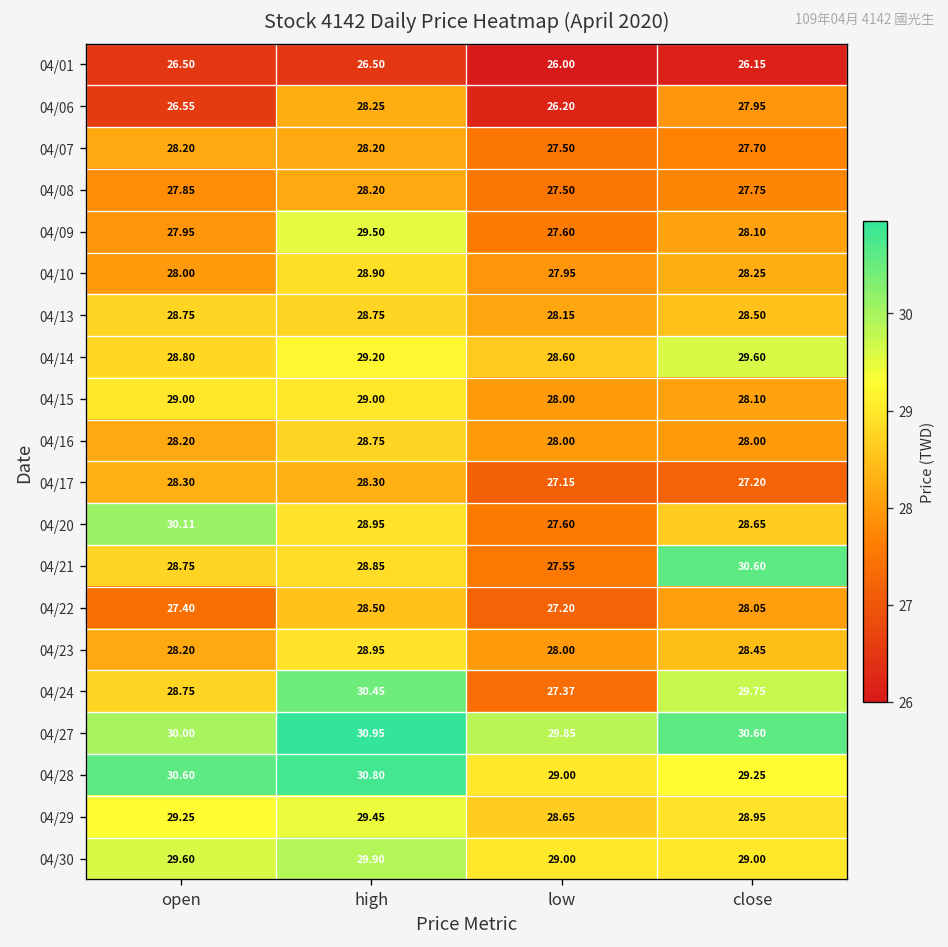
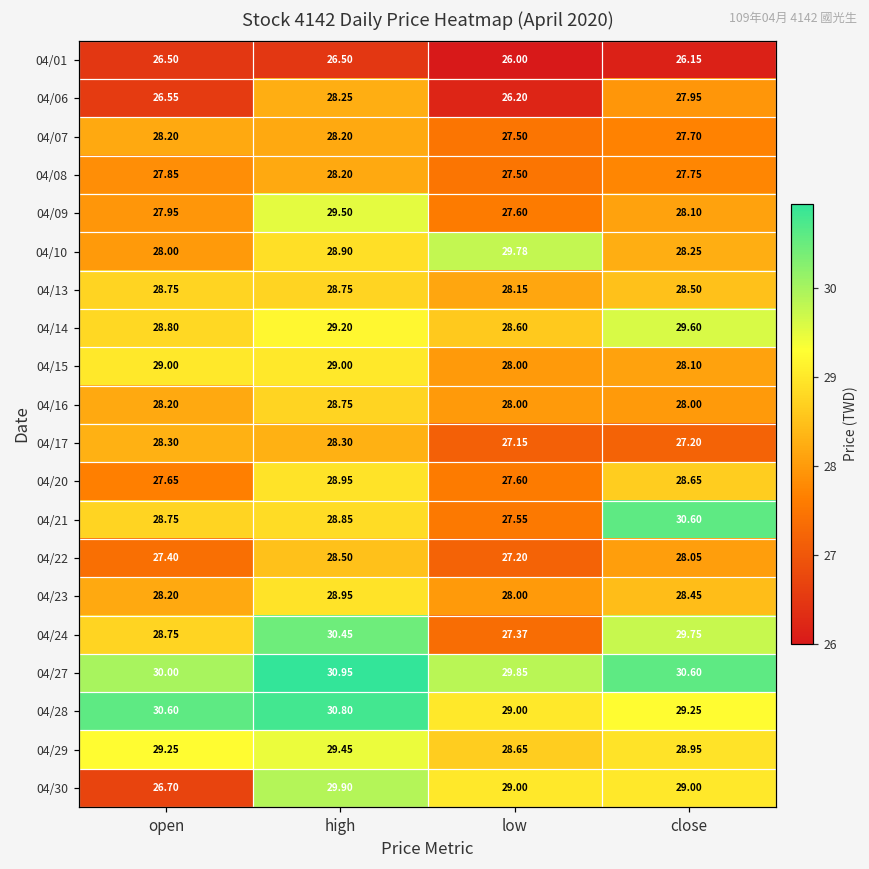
04/10, low: 27.95 -> 29.78
04/20, open: 30.11 -> 27.65
04/30, open: 29.60 -> 26.70
